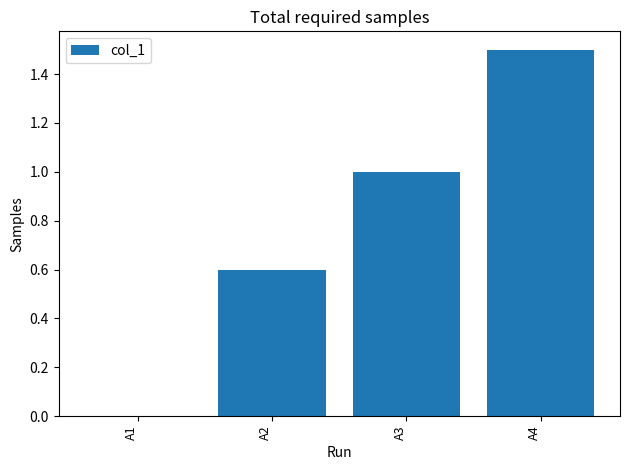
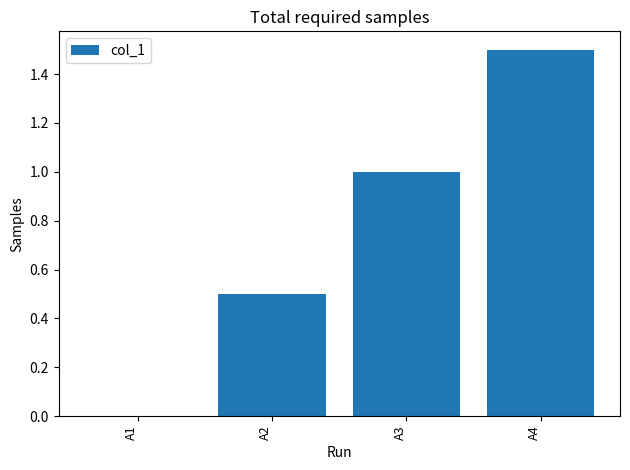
A2: 0.6 -> 0.5
